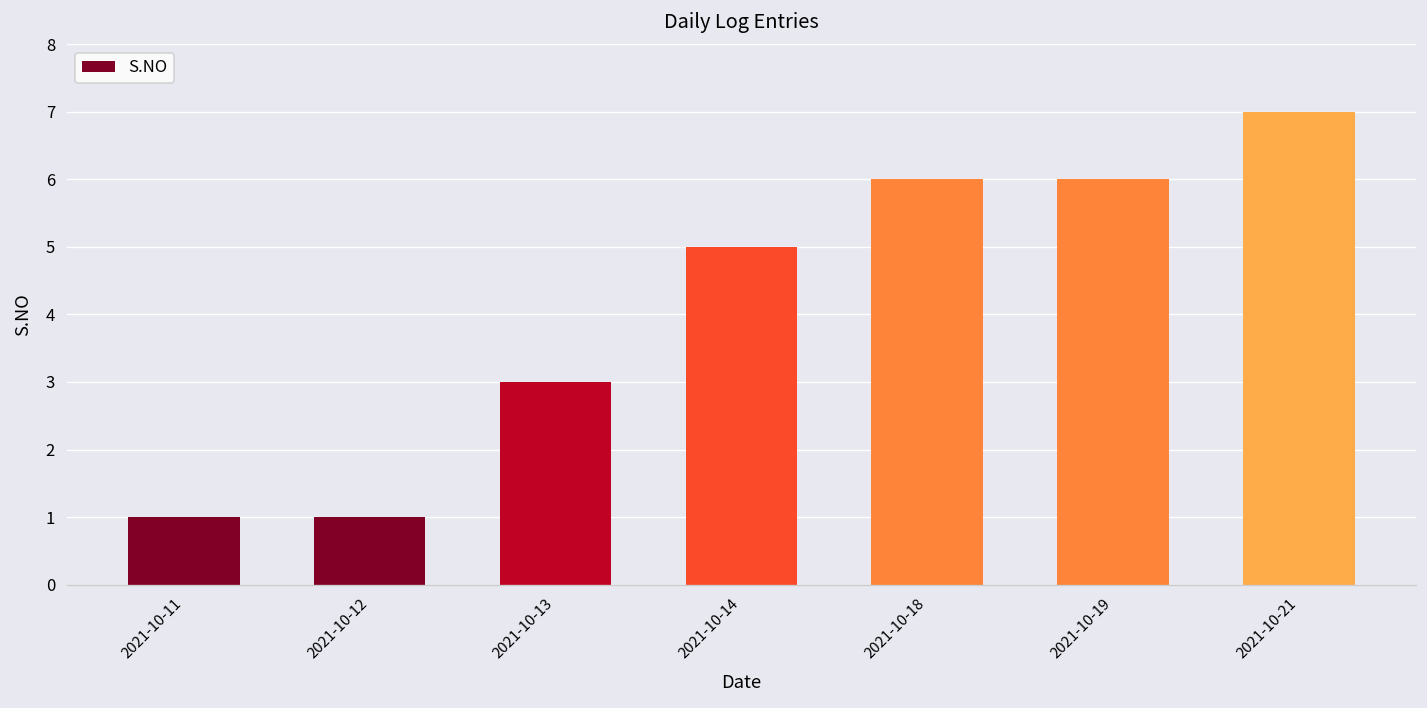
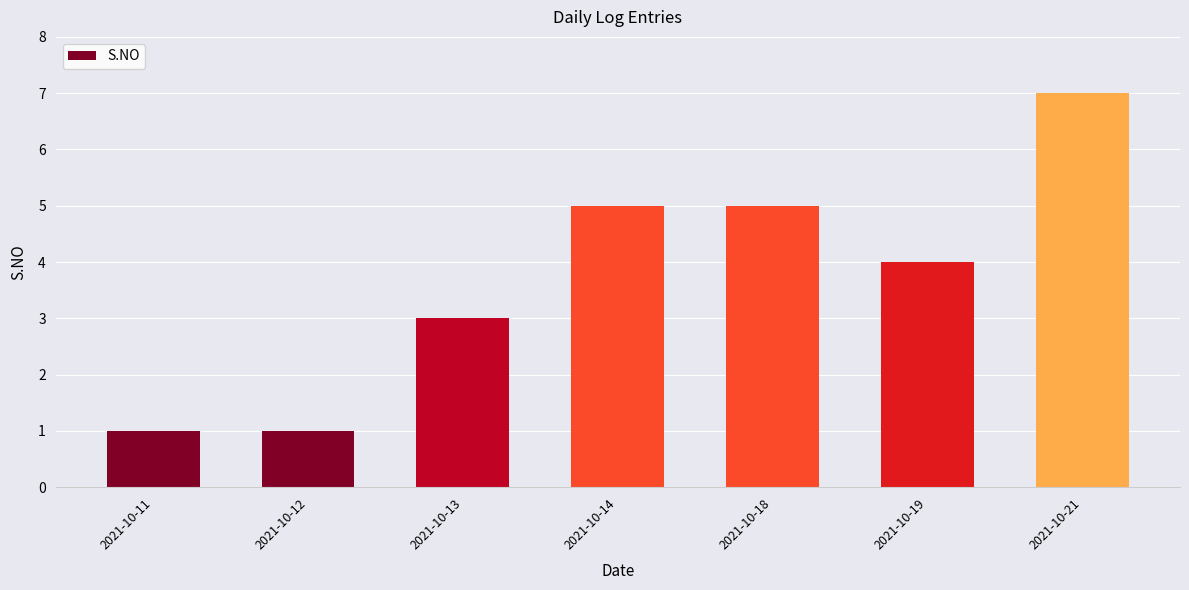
2021-10-18: 6 -> 5
2021-10-19: 6 -> 4
